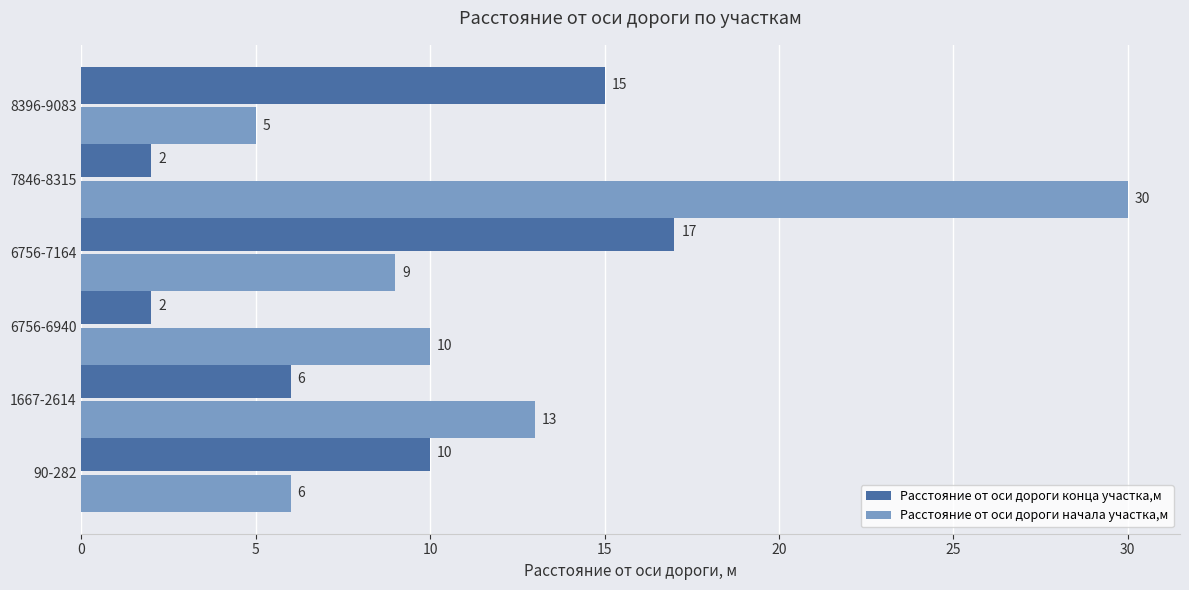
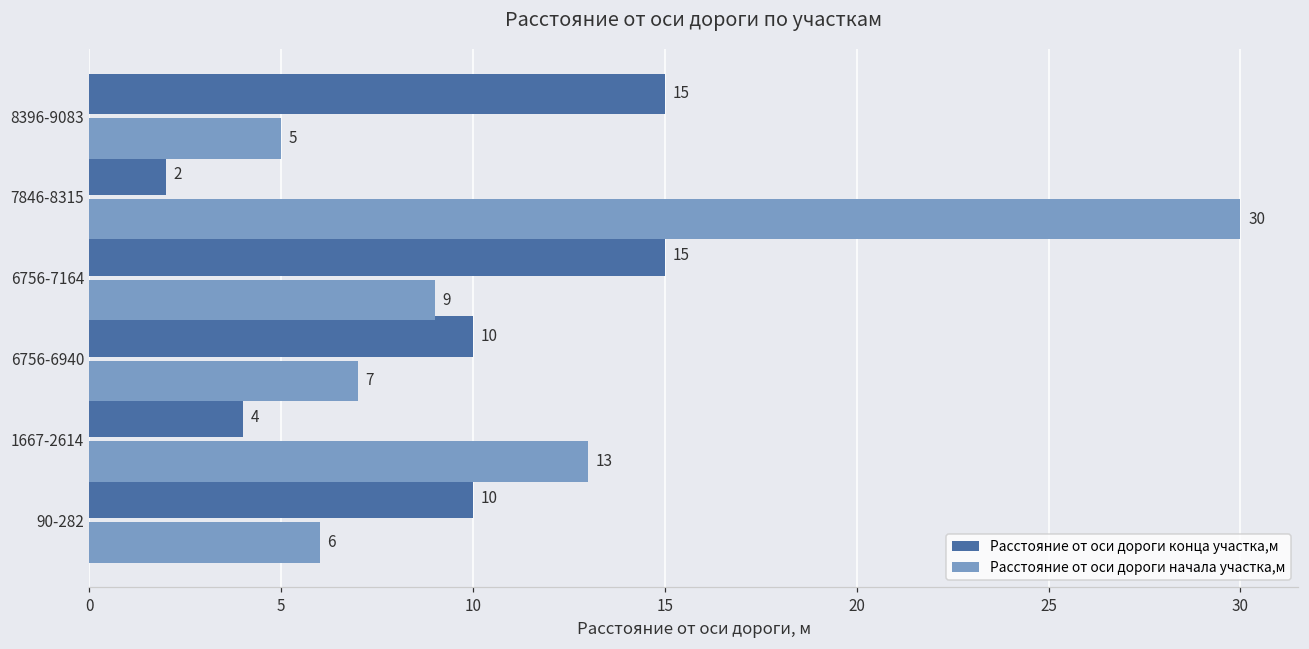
Расстояние от оси дороги конца участка,м, 6756-7164: 17 -> 15
Расстояние от оси дороги конца участка,м, 6756-6940: 2 -> 10
Расстояние от оси дороги начала участка,м, 6756-6940: 10 -> 7
Расстояние от оси дороги конца участка,м, 1667-2614: 6 -> 4
